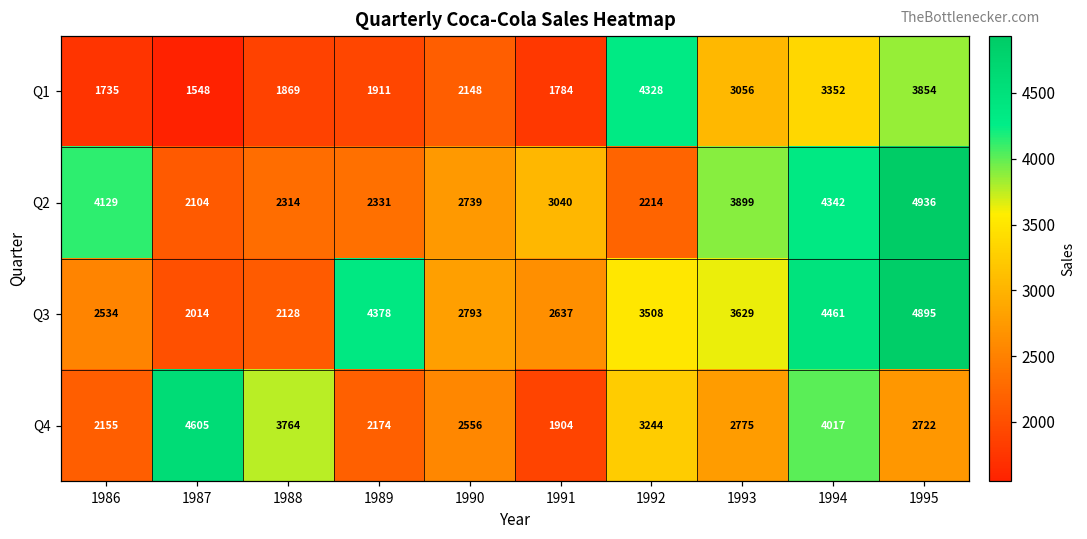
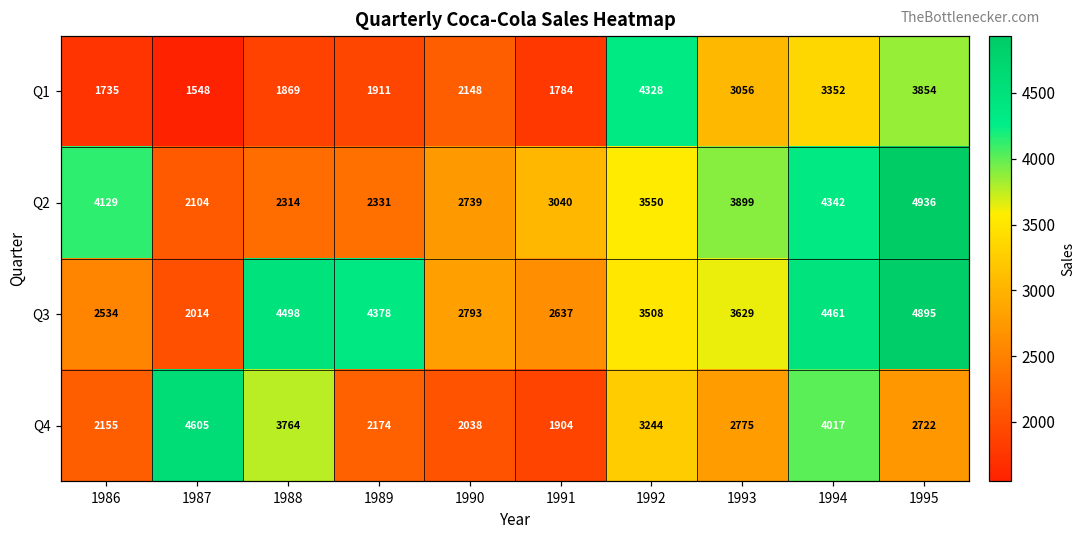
Q2, 1992: 2214 -> 3550
Q3, 1988: 2128 -> 4498
Q4, 1990: 2556 -> 2038
